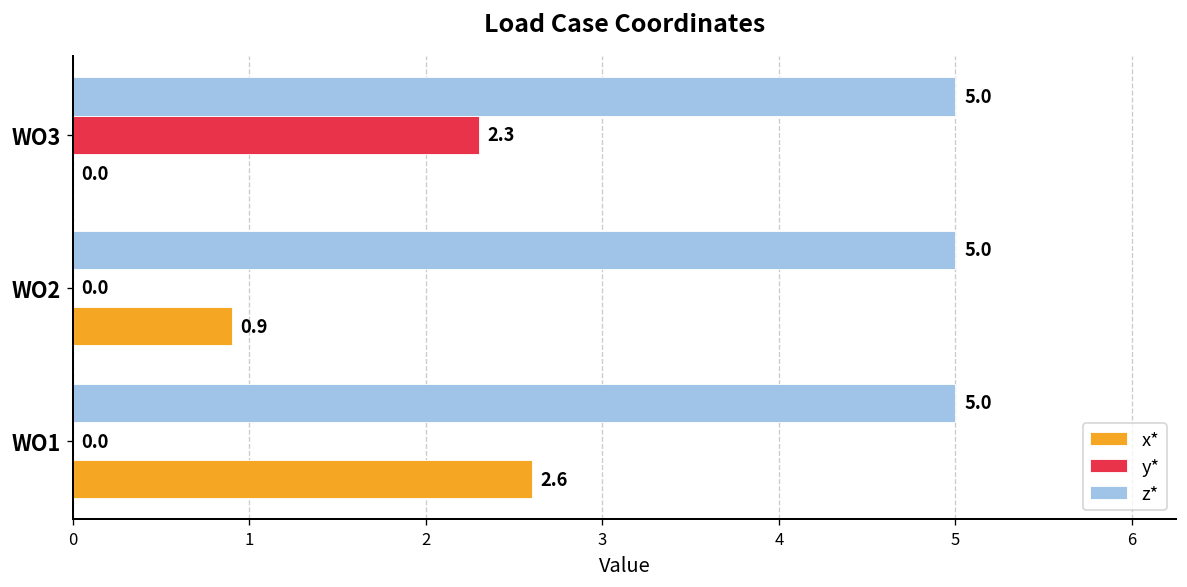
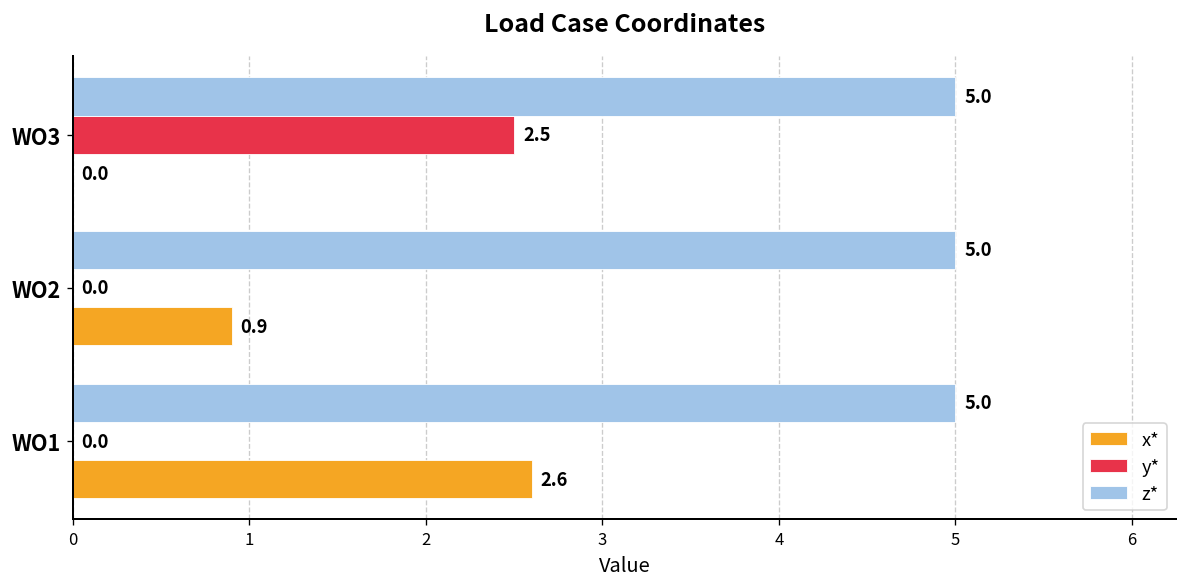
y*, WO3: 2.3 -> 2.5
